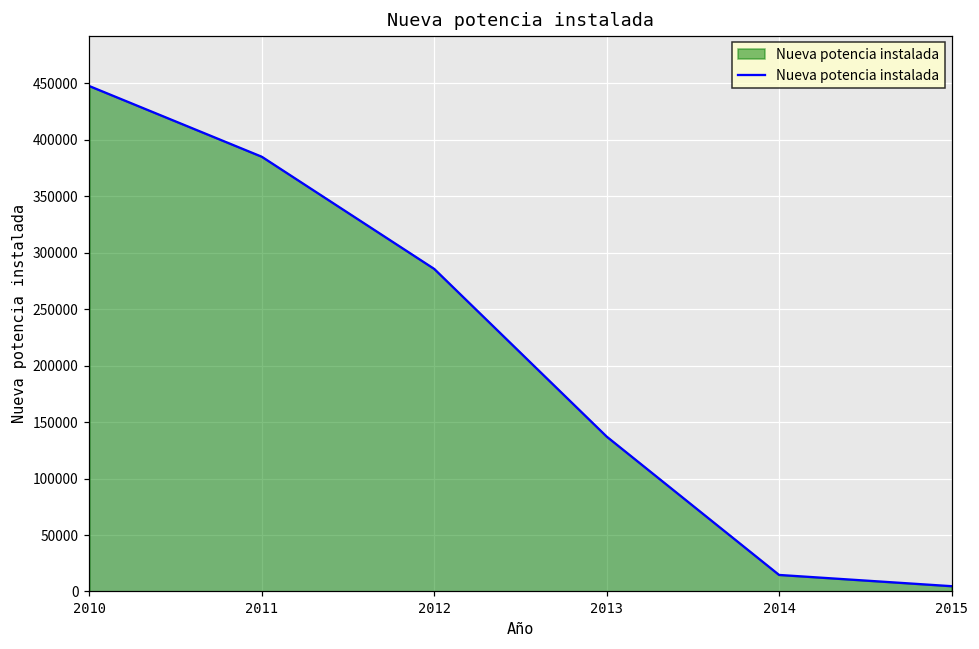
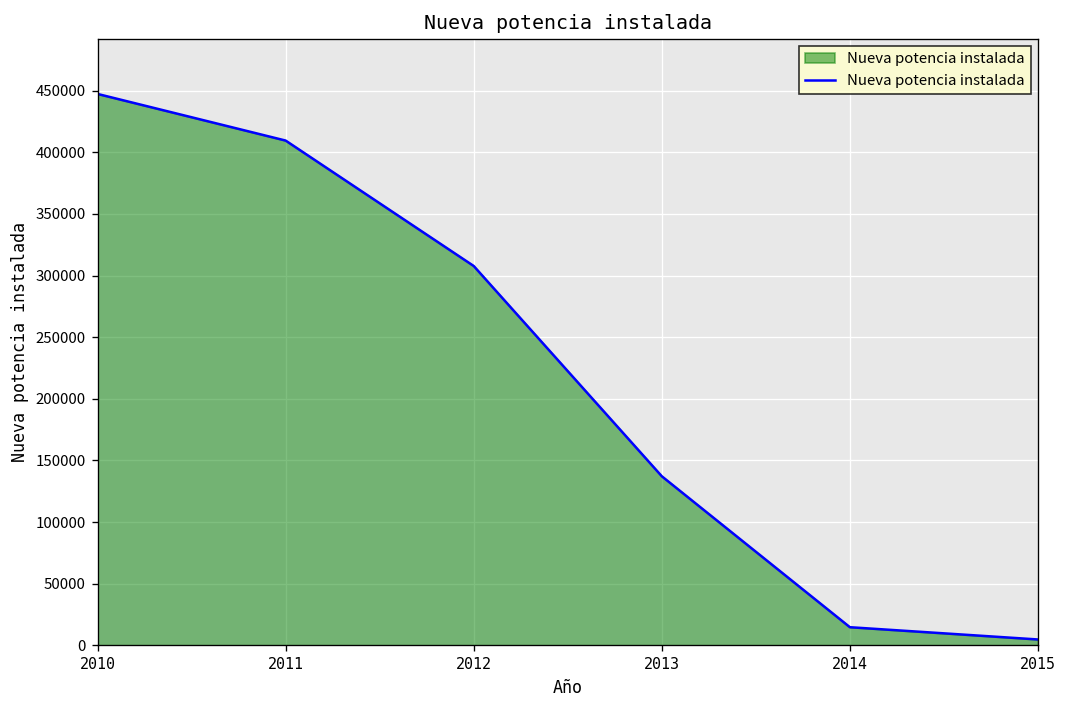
2011: 385000 -> 409000
2012: 286000 -> 308000
